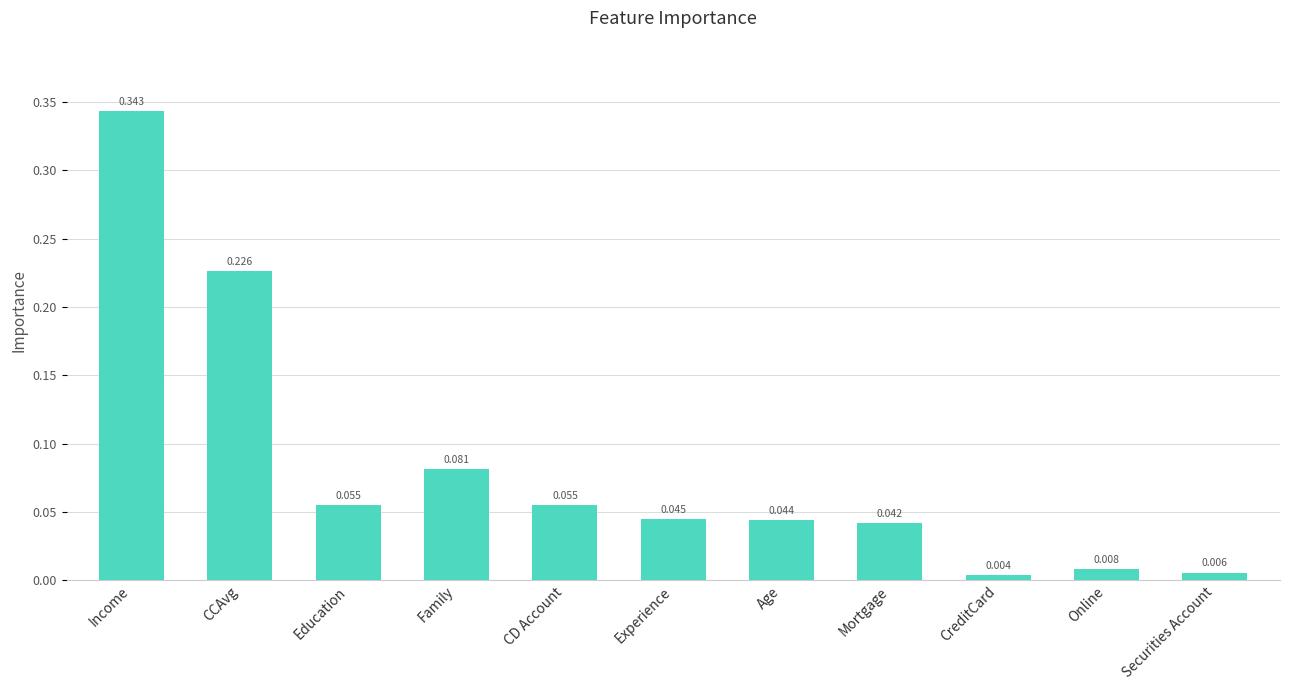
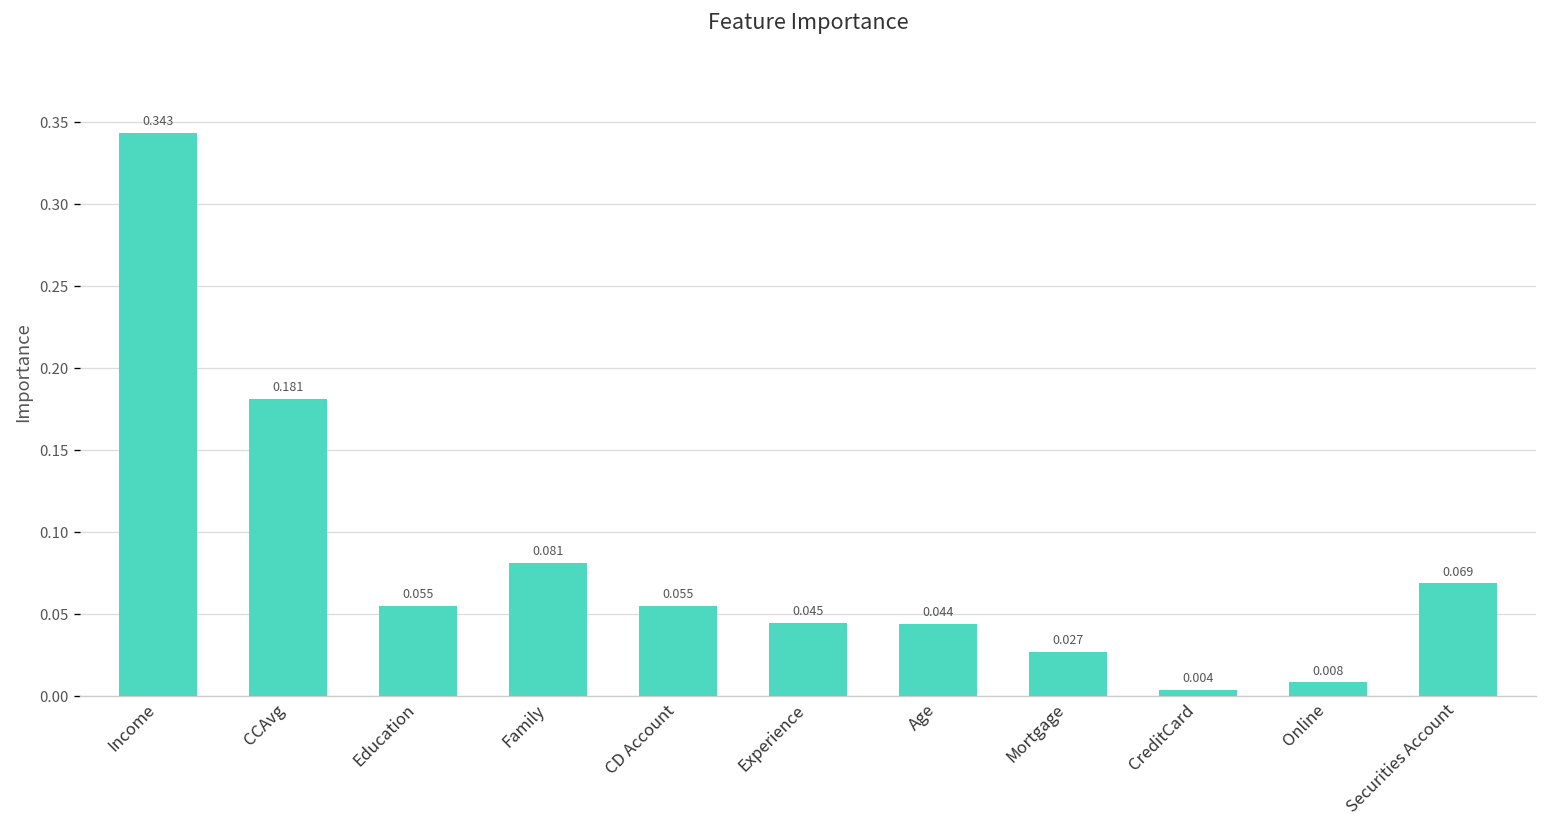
CCAvg: 0.226 -> 0.181
Mortgage: 0.042 -> 0.027
Securities Account: 0.006 -> 0.069
